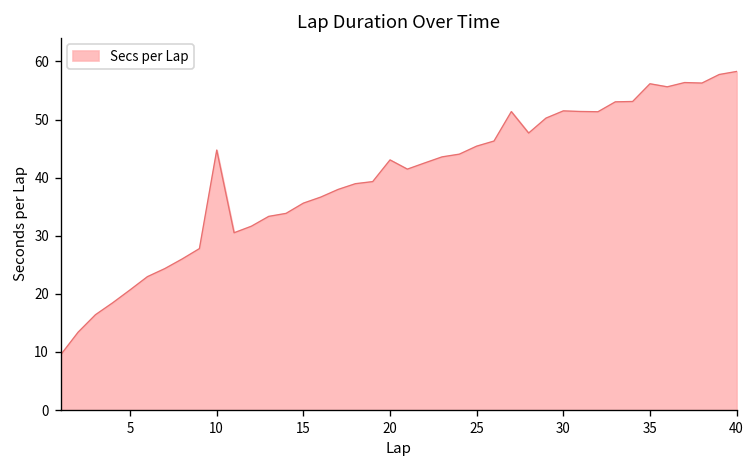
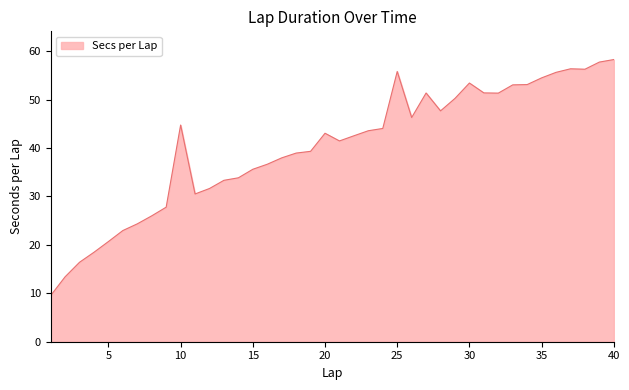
25: 45 -> 56
30: 51 -> 53
35: 56 -> 54
